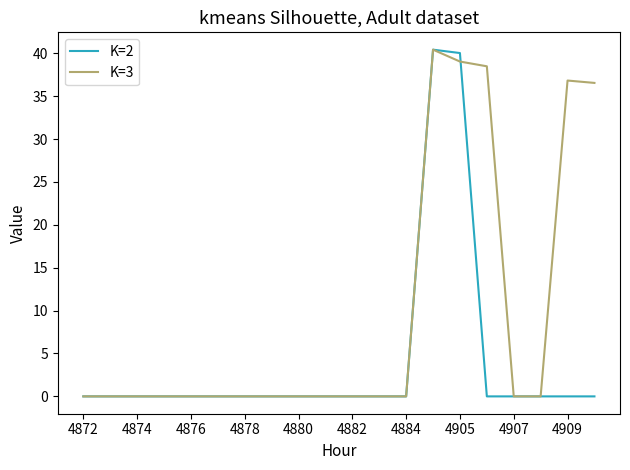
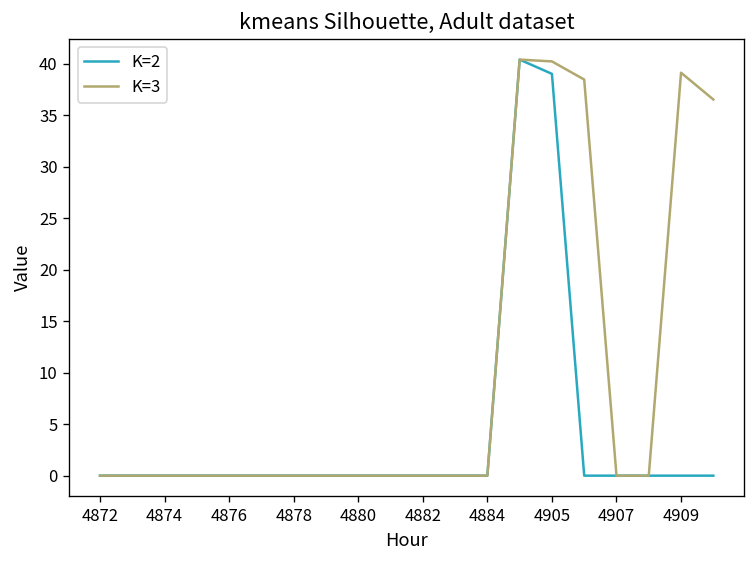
K=2, 4905: 40 -> 39
K=3, 4905: 39 -> 40
K=3, 4909: 37 -> 39
